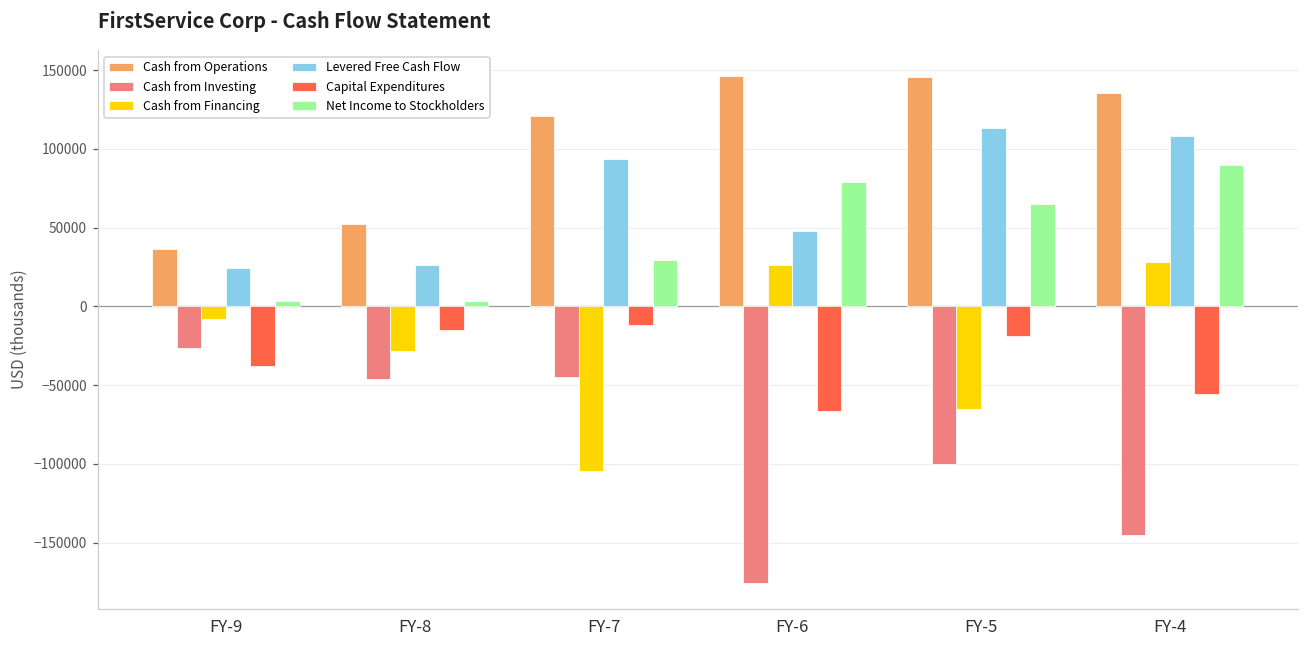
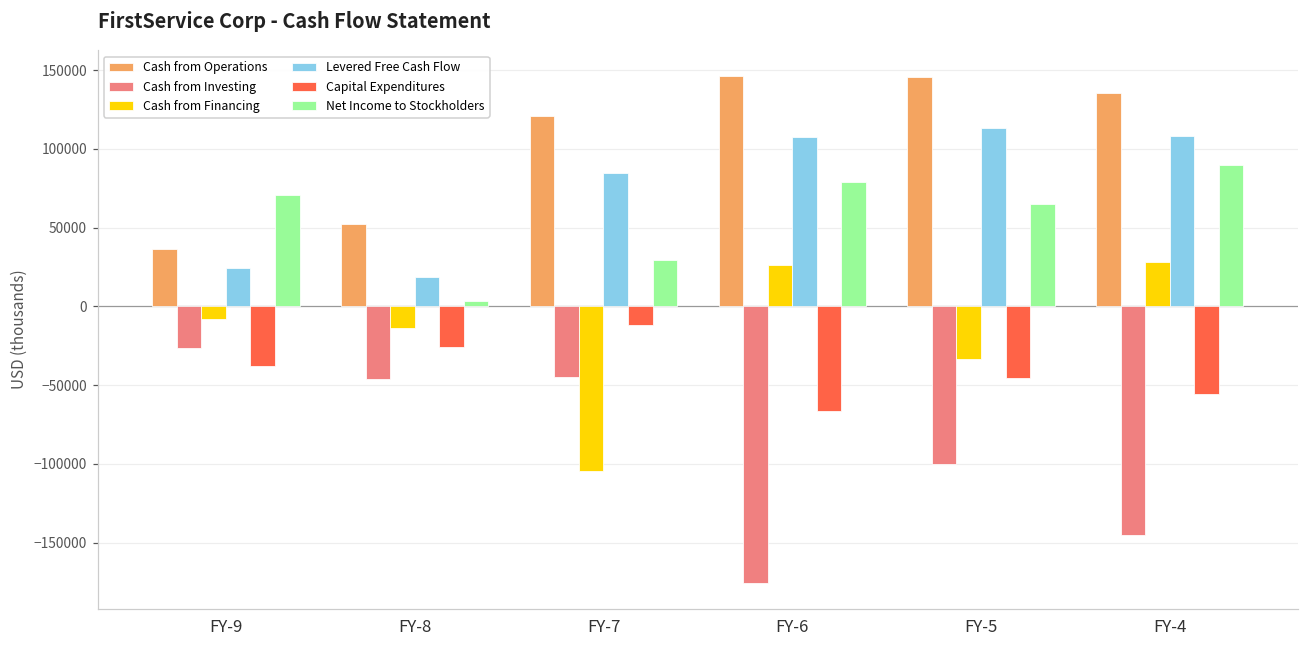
Net Income to Stockholders, FY-9: 3000 -> 70000
Cash from Financing, FY-8: -29000 -> -14000
Levered Free Cash Flow, FY-8: 26000 -> 19000
Capital Expenditures, FY-8: -15000 -> -26000
Levered Free Cash Flow, FY-7: 94000 -> 85000
Levered Free Cash Flow, FY-6: 48000 -> 107000
Cash from Financing, FY-5: -65000 -> -33000
Capital Expenditures, FY-5: -19000 -> -46000
